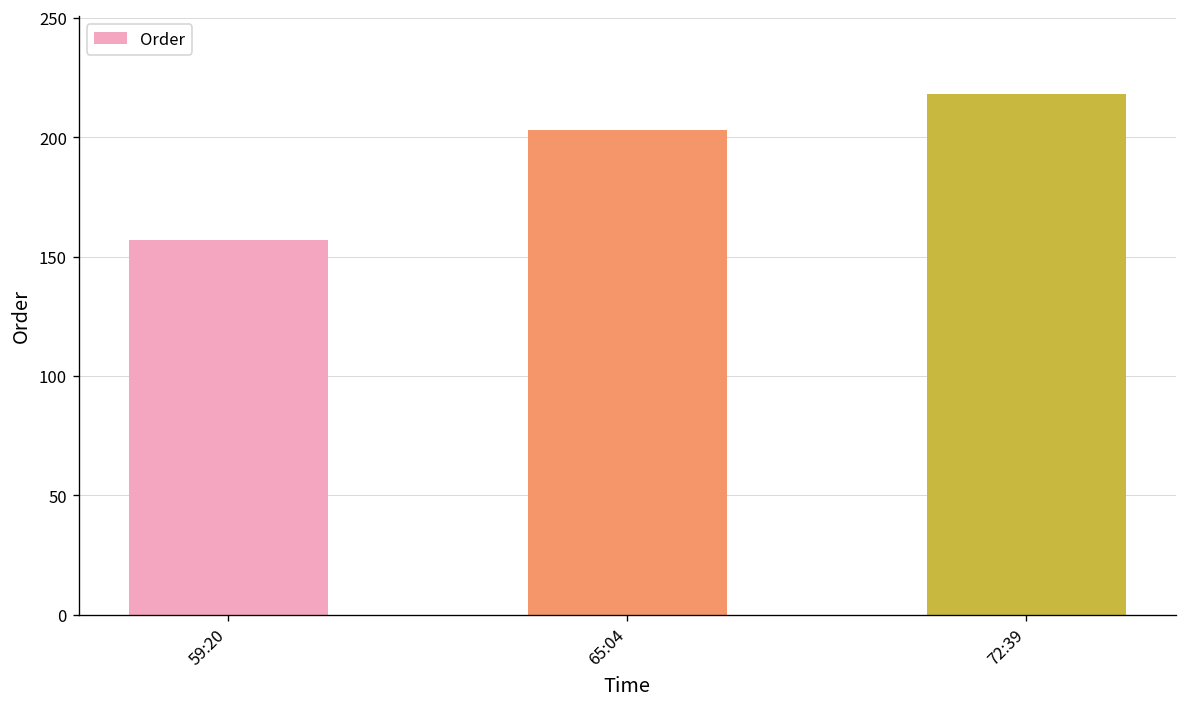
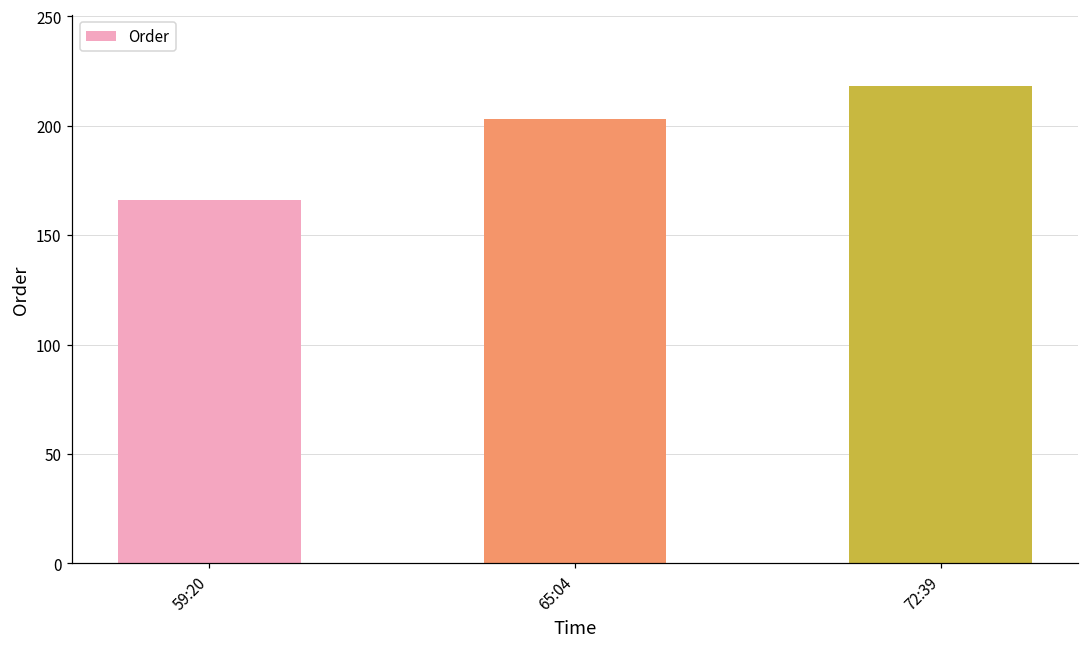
59:20: 157 -> 166
